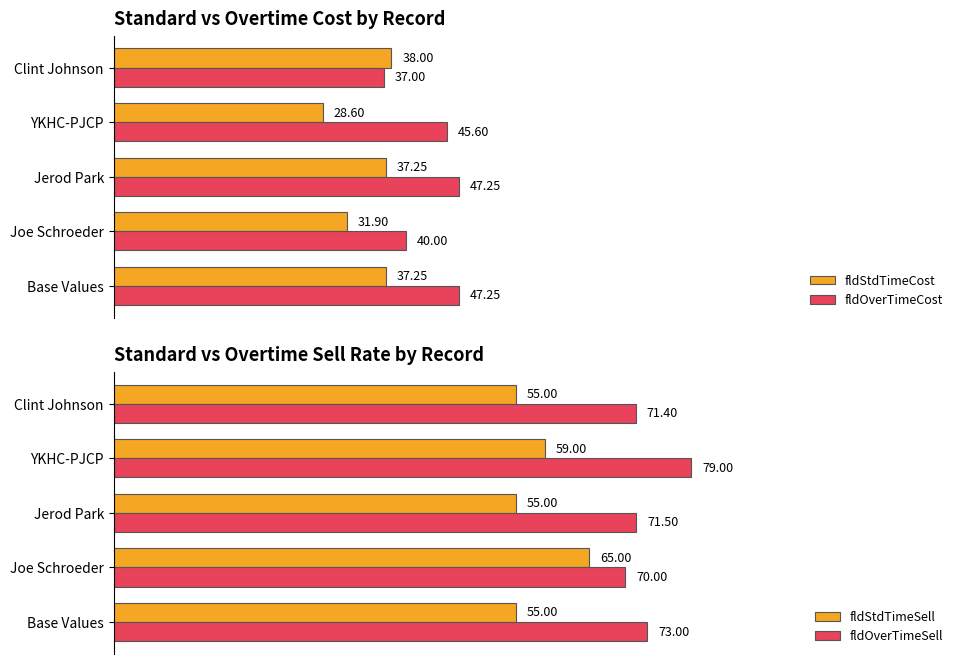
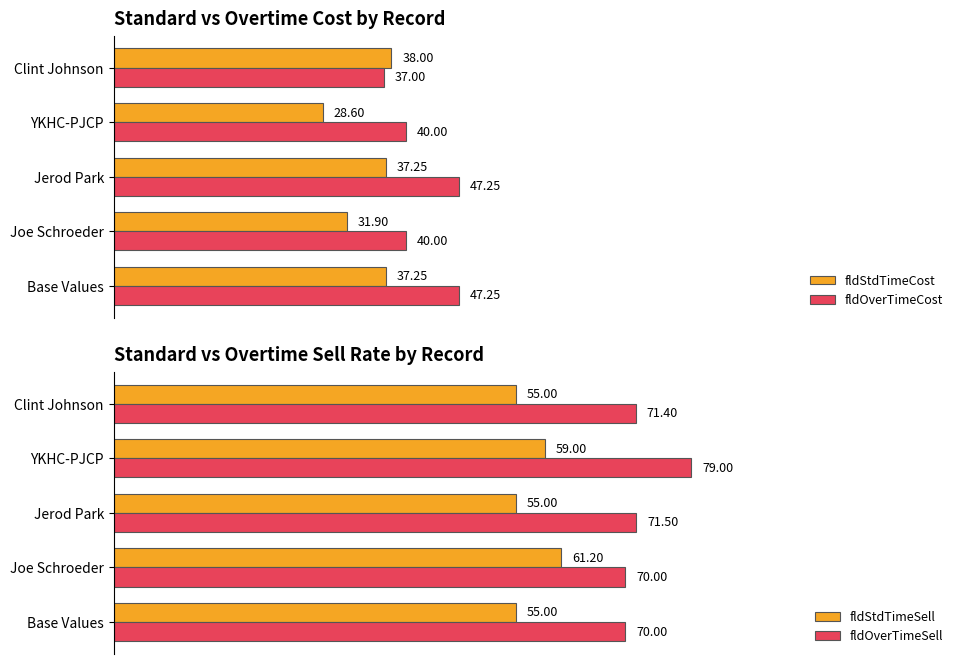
Standard vs Overtime Cost by Record, fldOverTimeCost, YKHC-PJCP: 45.60 -> 40.00
Standard vs Overtime Sell Rate by Record, fldStdTimeSell, Joe Schroeder: 65.00 -> 61.20
Standard vs Overtime Sell Rate by Record, fldOverTimeSell, Base Values: 73.00 -> 70.00
